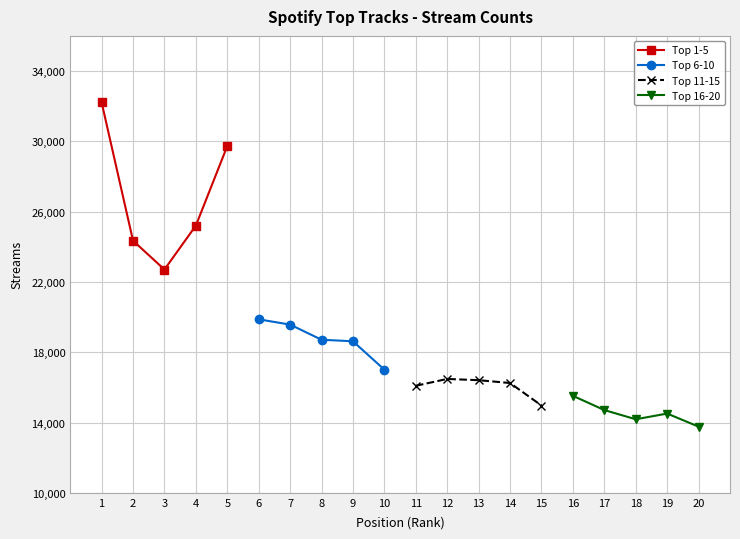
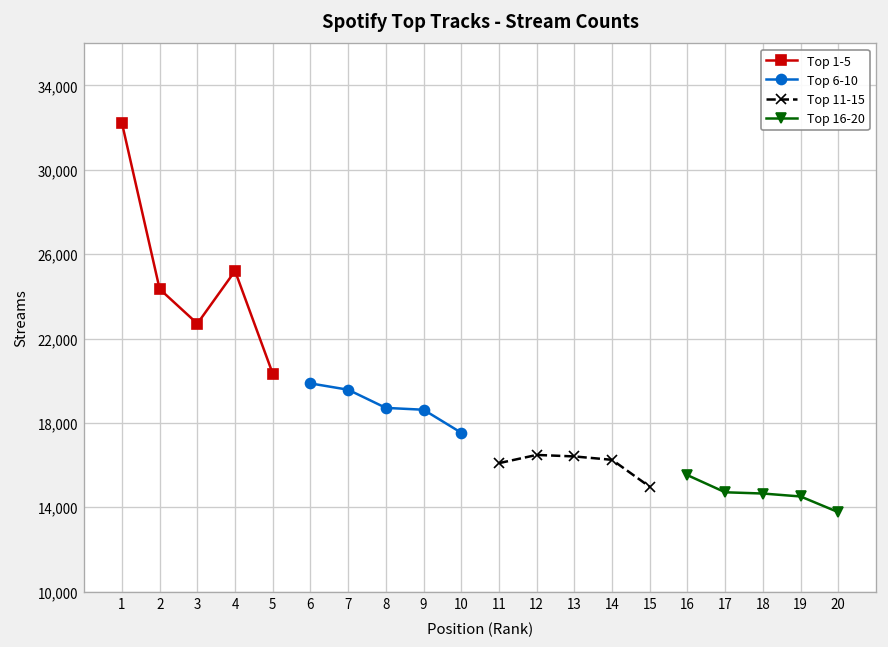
Top 1-5, 5: 29,700 -> 20,300
Top 6-10, 10: 17,000 -> 17,500
Top 16-20, 18: 14,200 -> 14,600
